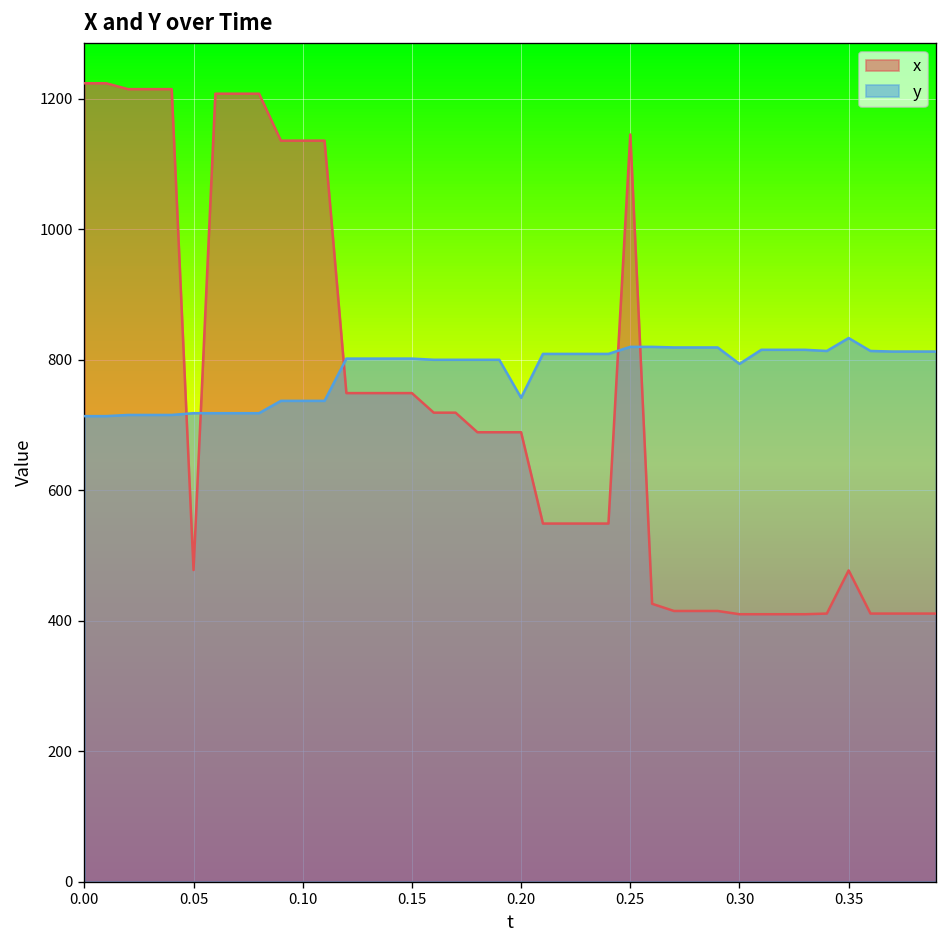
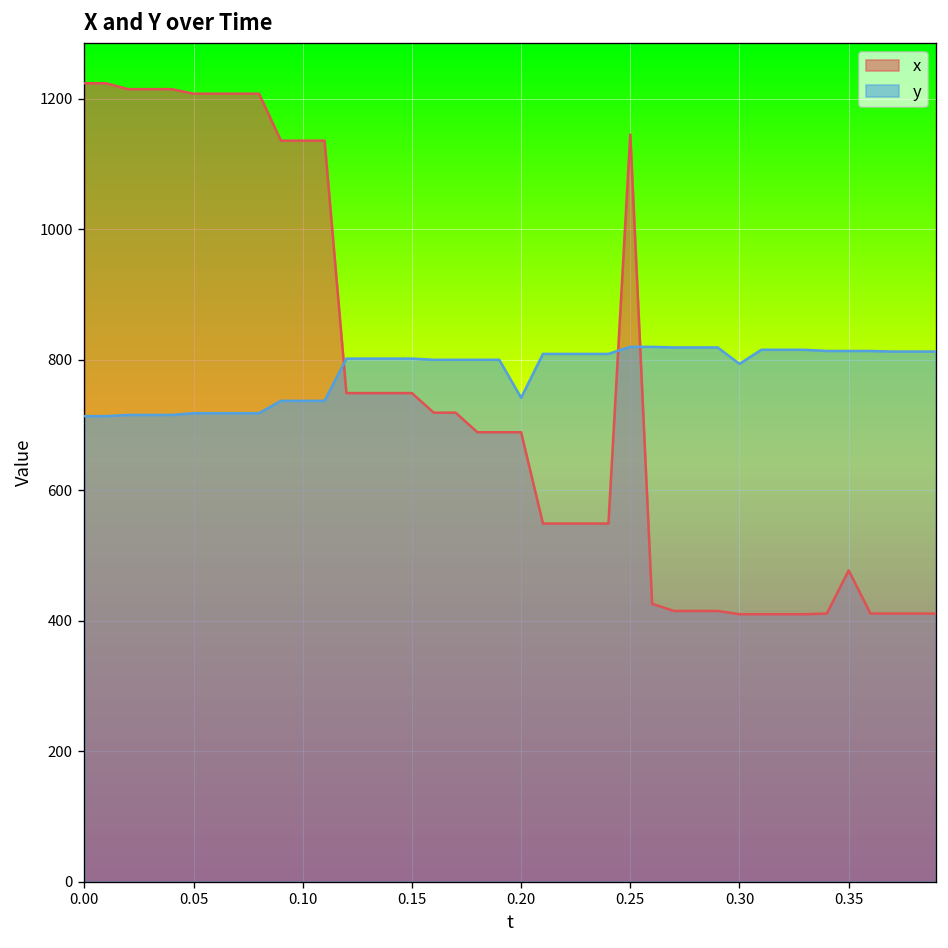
x, 0.05: 480 -> 1210
y, 0.35: 830 -> 810
